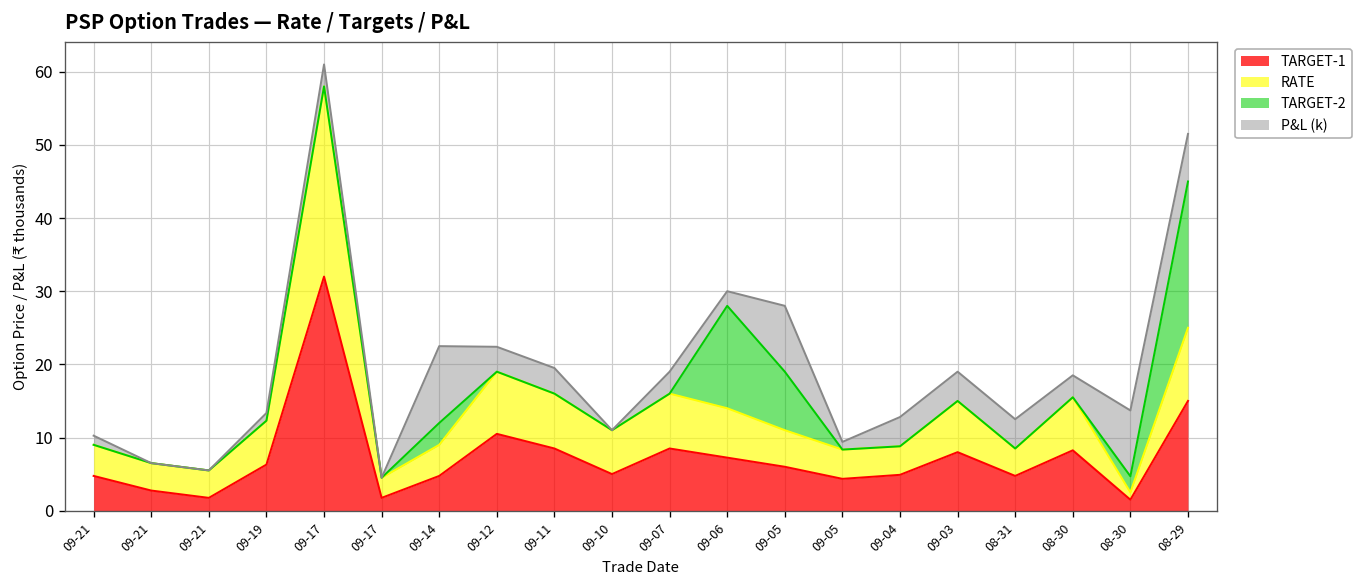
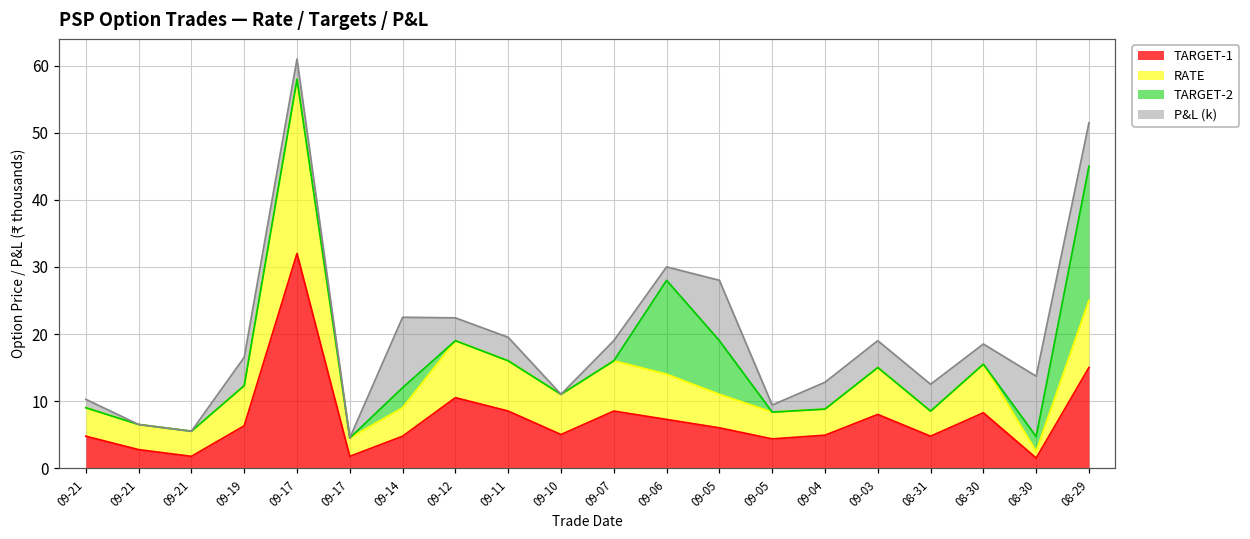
P&L (k), 09-19: 1 -> 4
